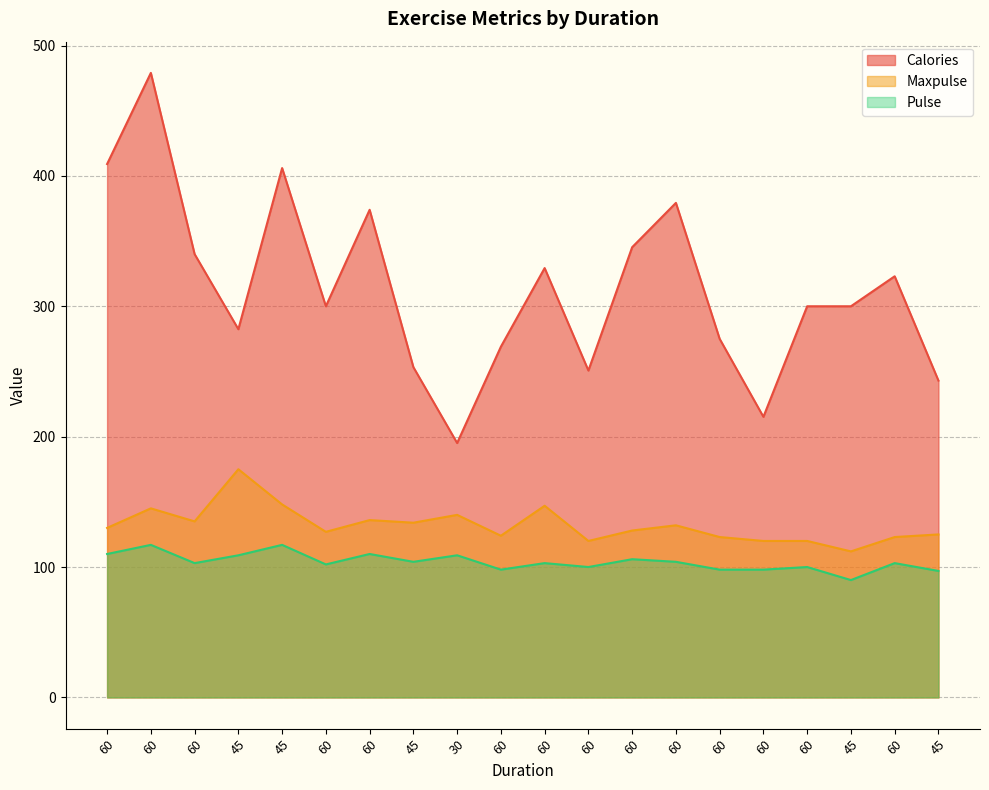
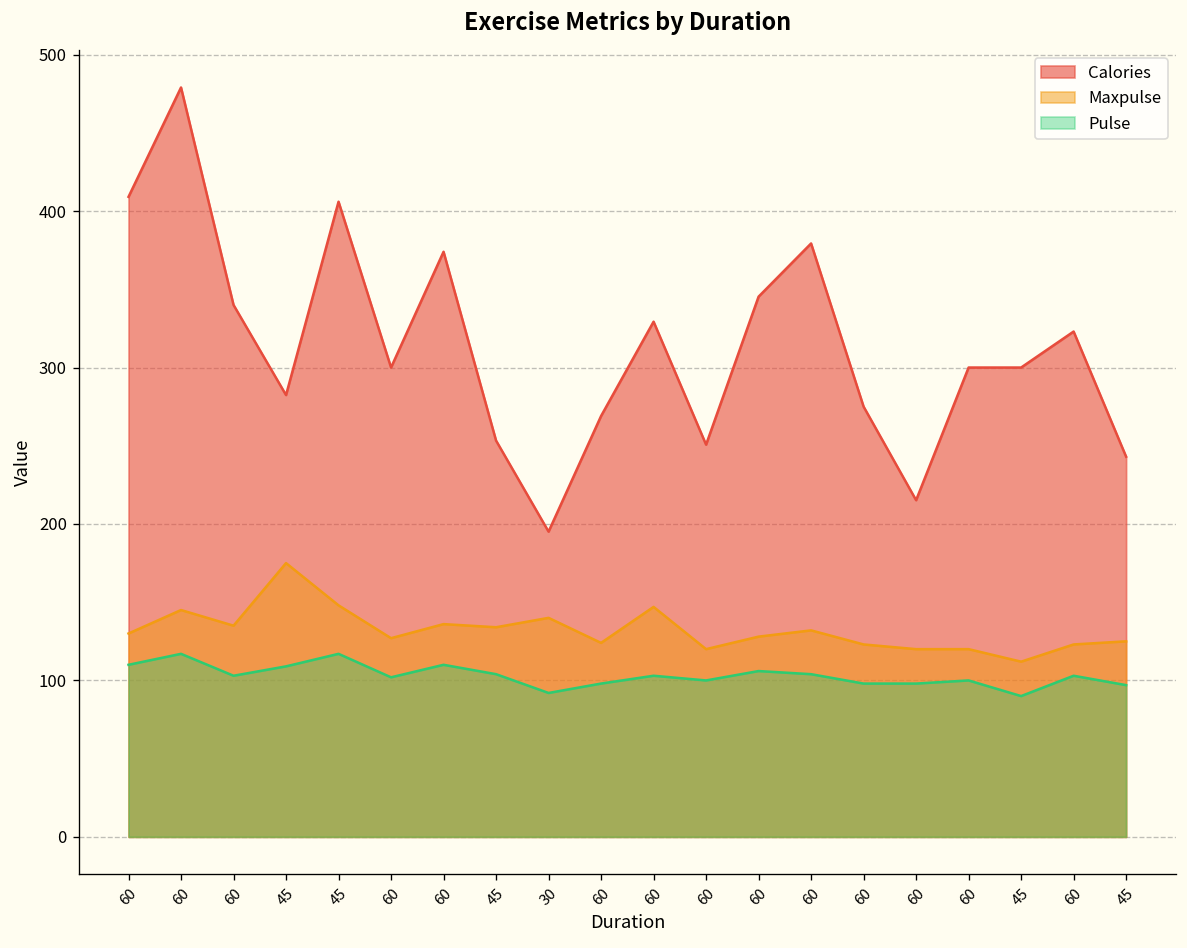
Pulse, 30: 109 -> 92
